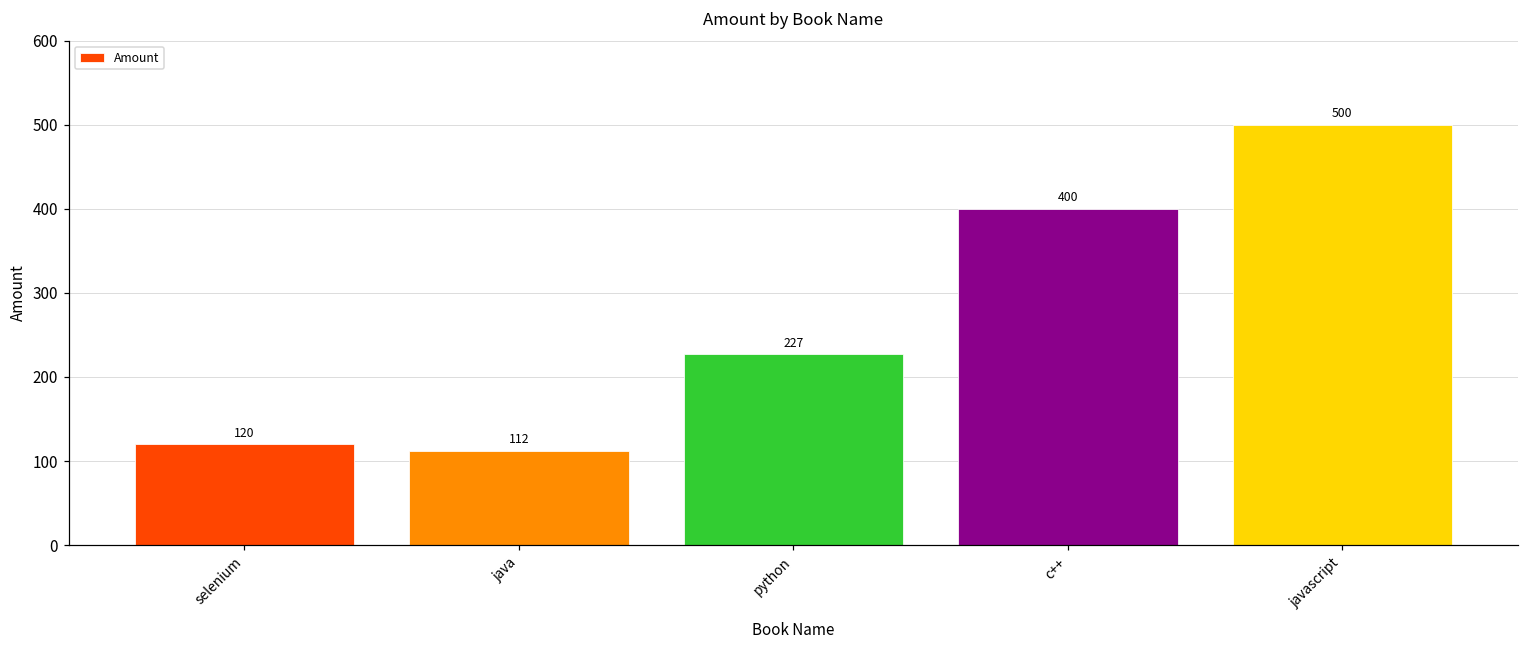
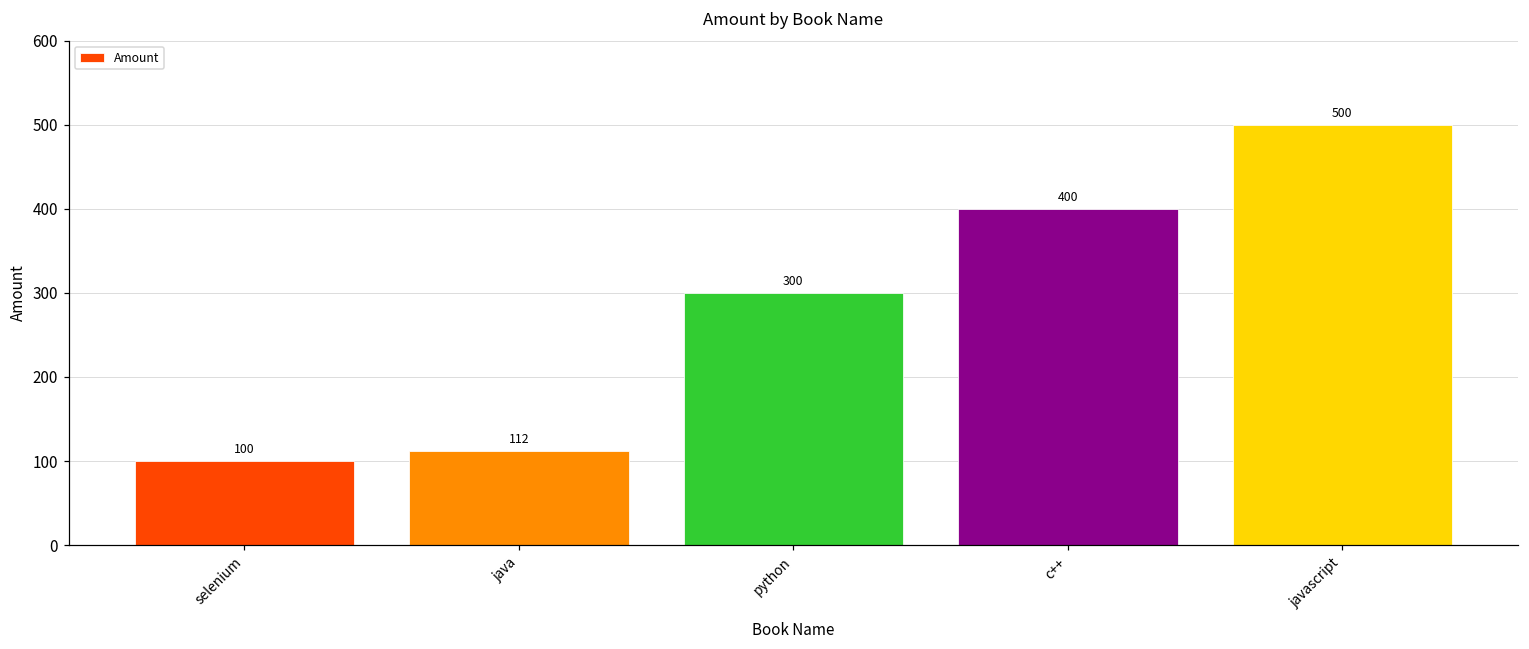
selenium: 120 -> 100
python: 227 -> 300
